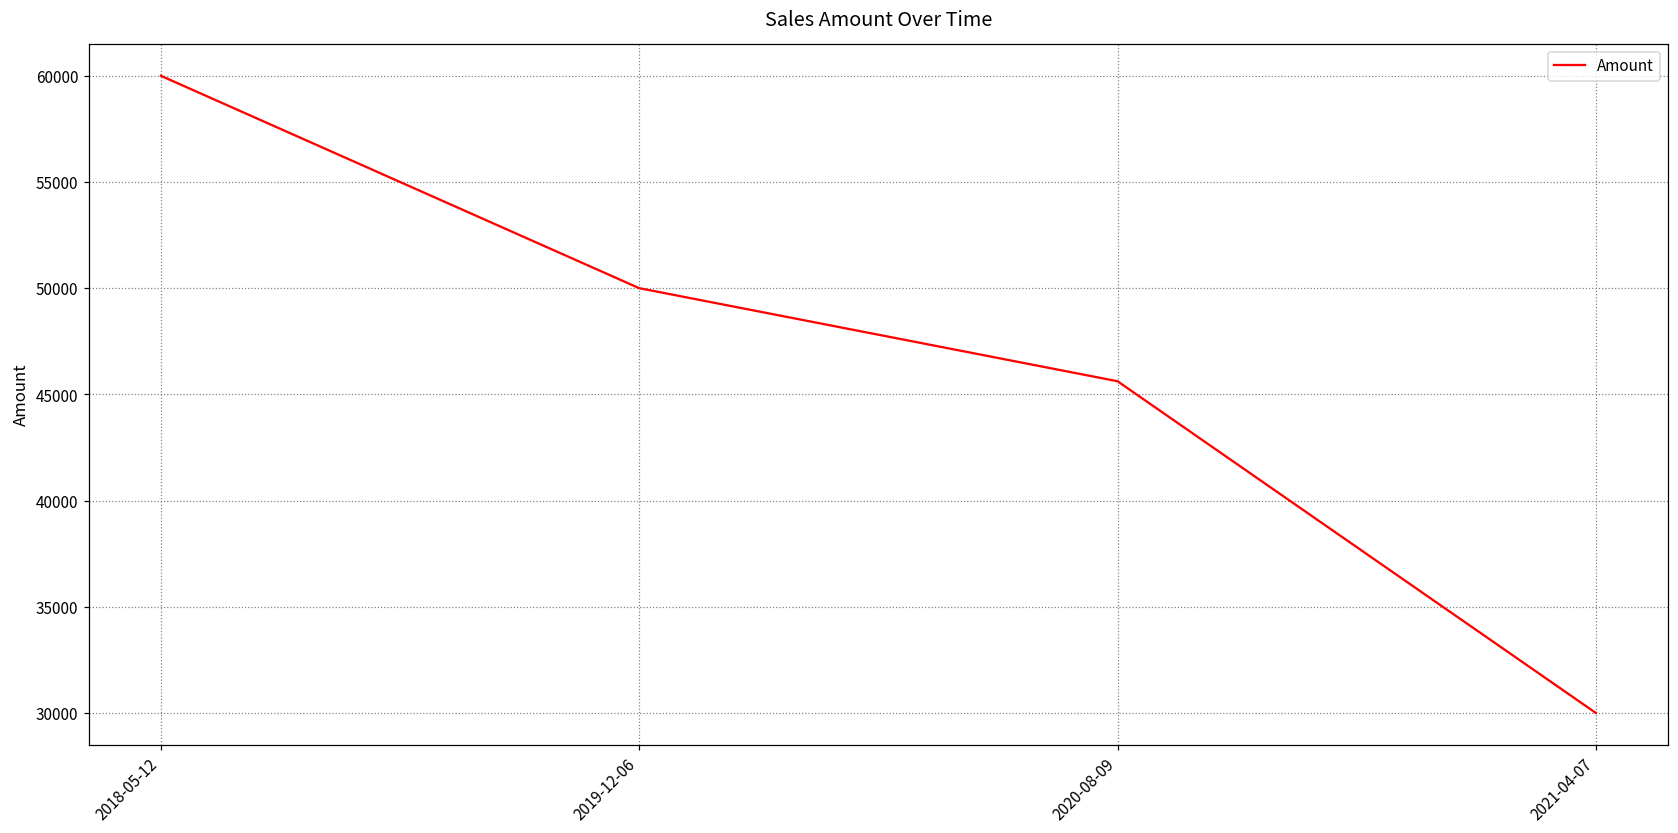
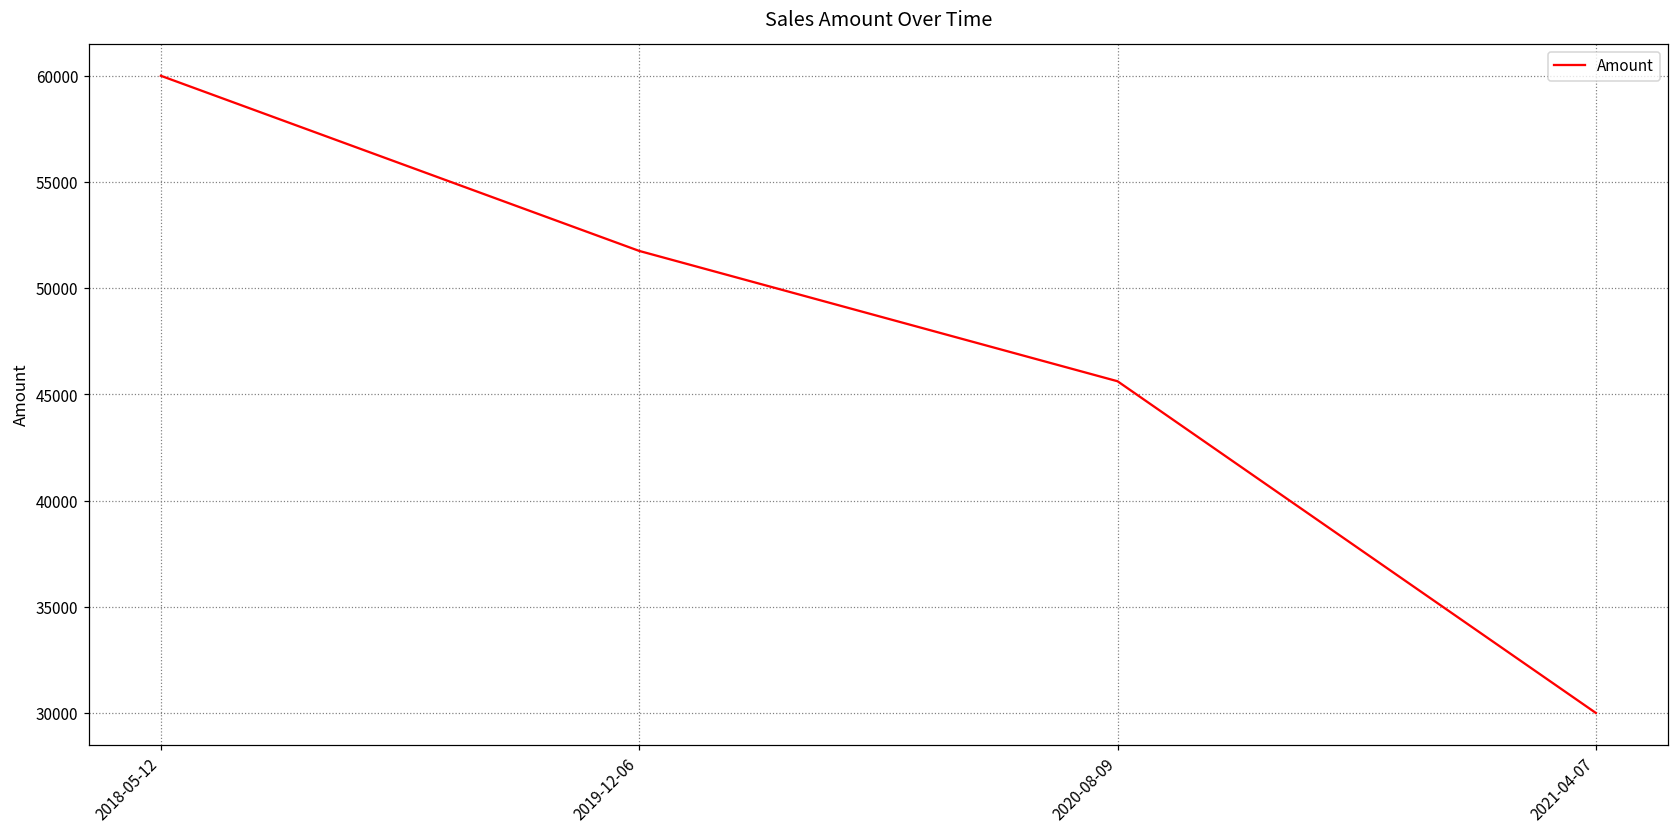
2019-12-06: 50000 -> 51800
